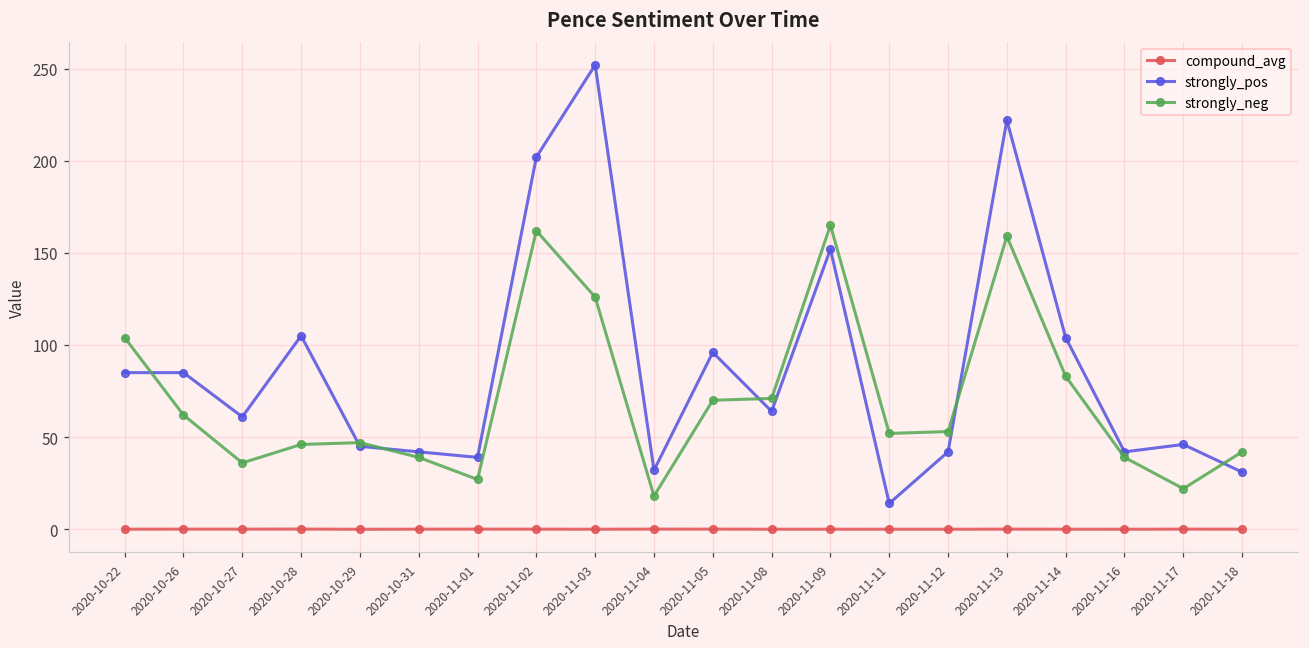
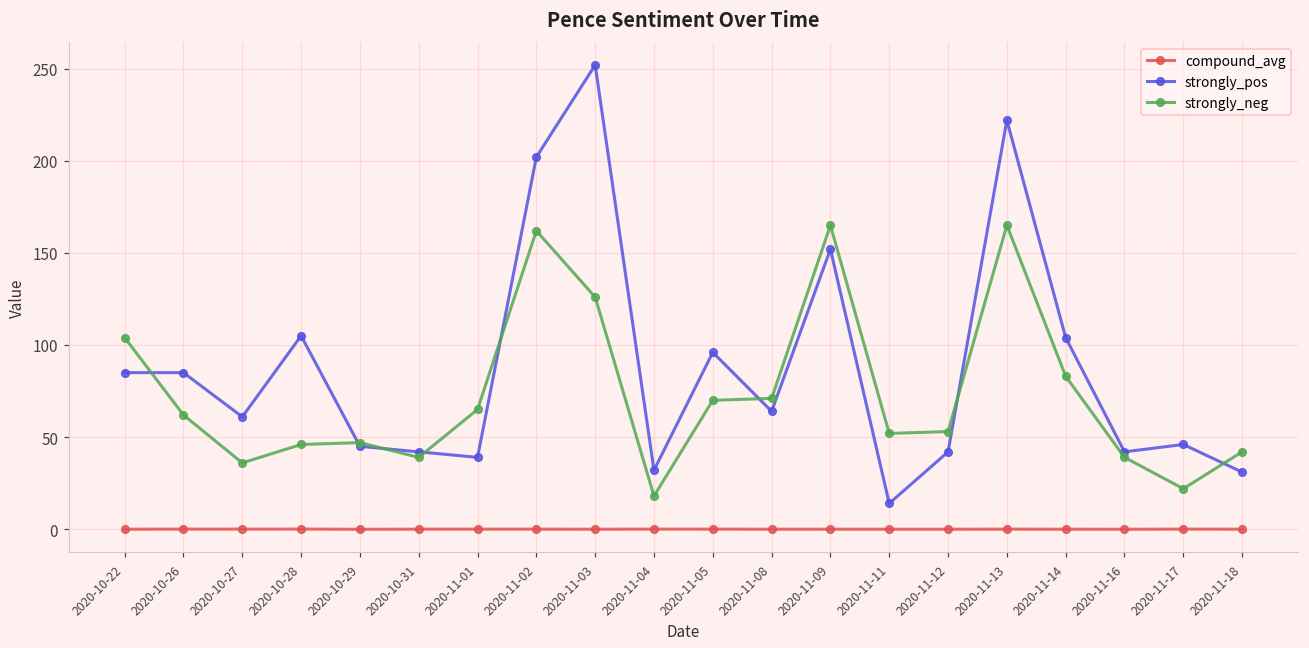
strongly_neg, 2020-11-01: 27 -> 65
strongly_neg, 2020-11-13: 159 -> 165
